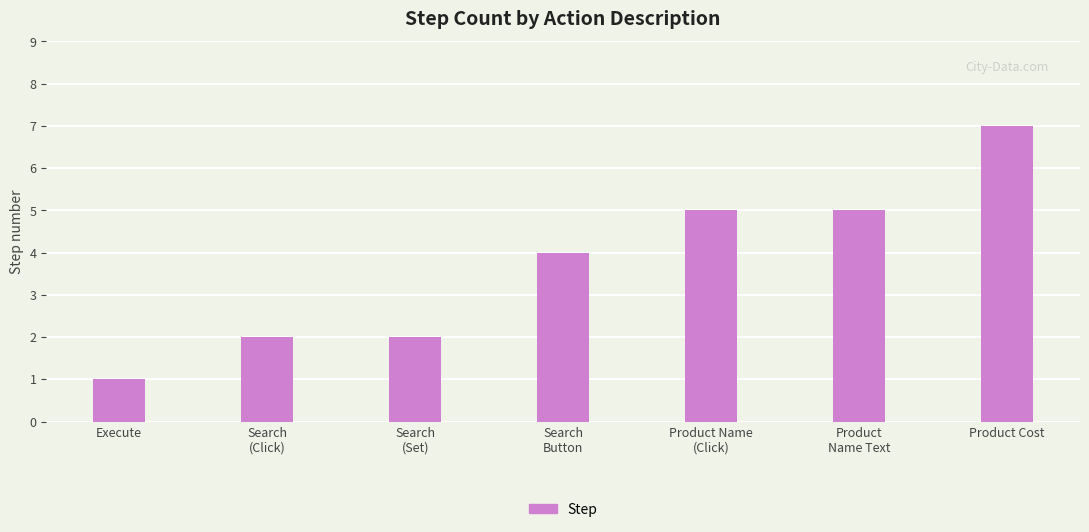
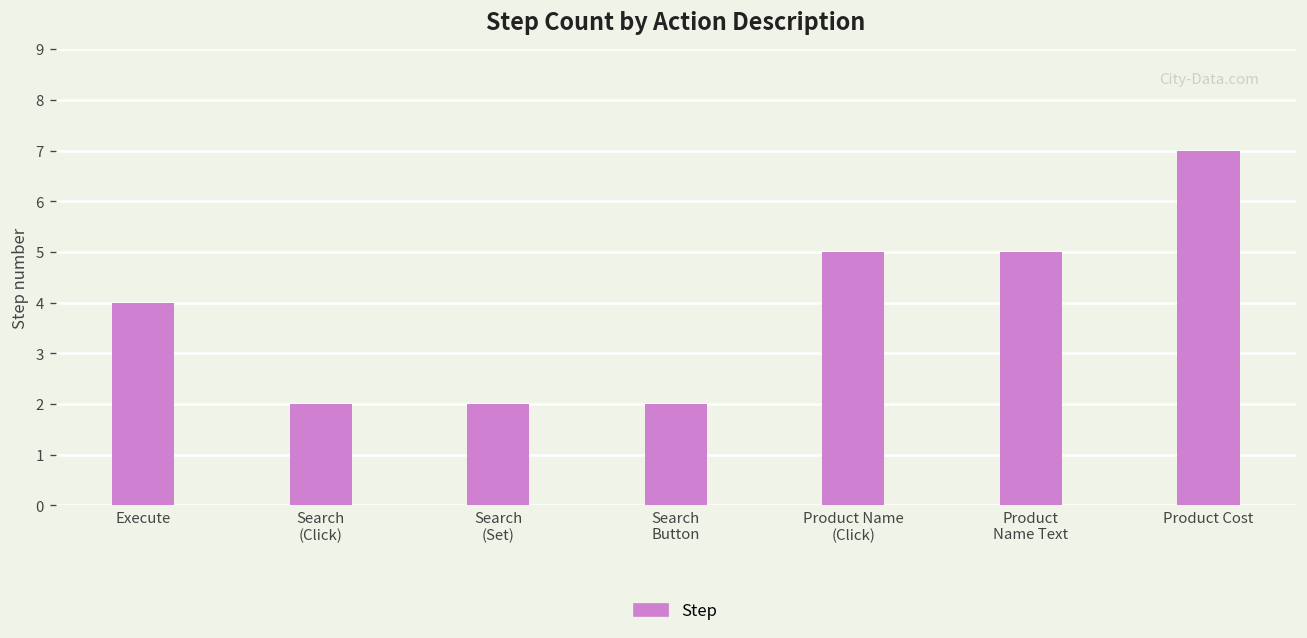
Execute: 1 -> 4
Search Button: 4 -> 2
